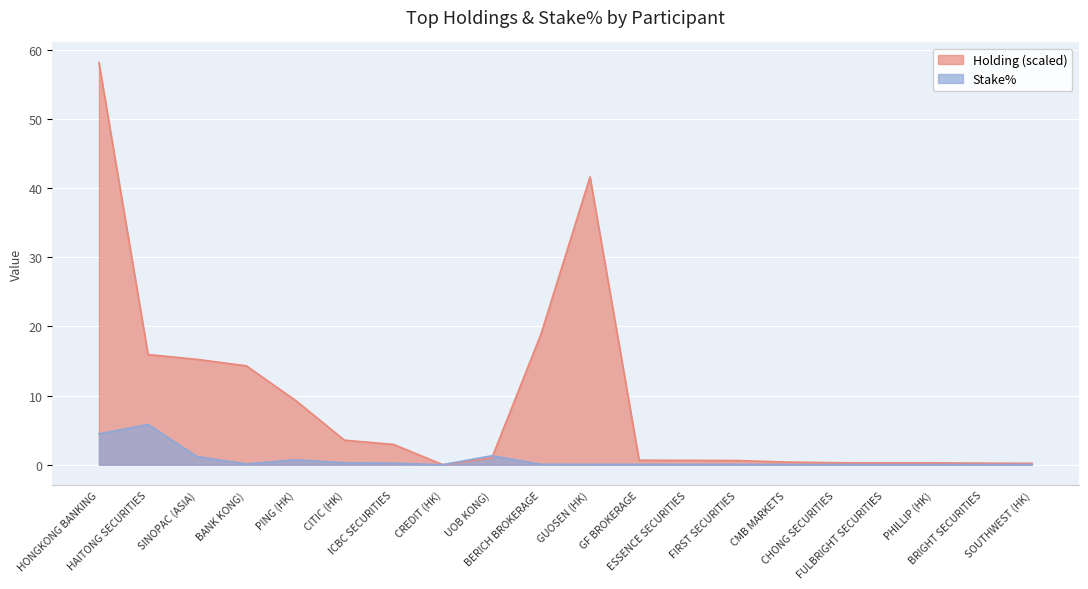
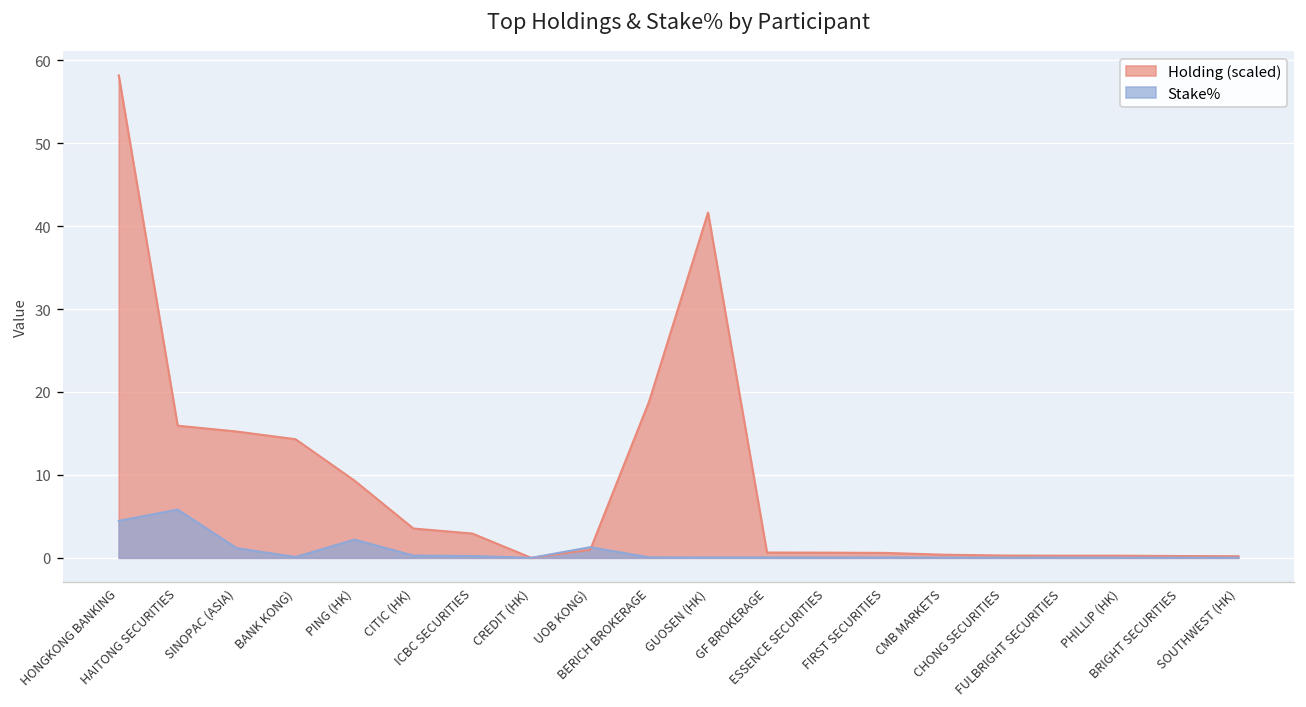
Stake%, PING (HK): 1 -> 2
